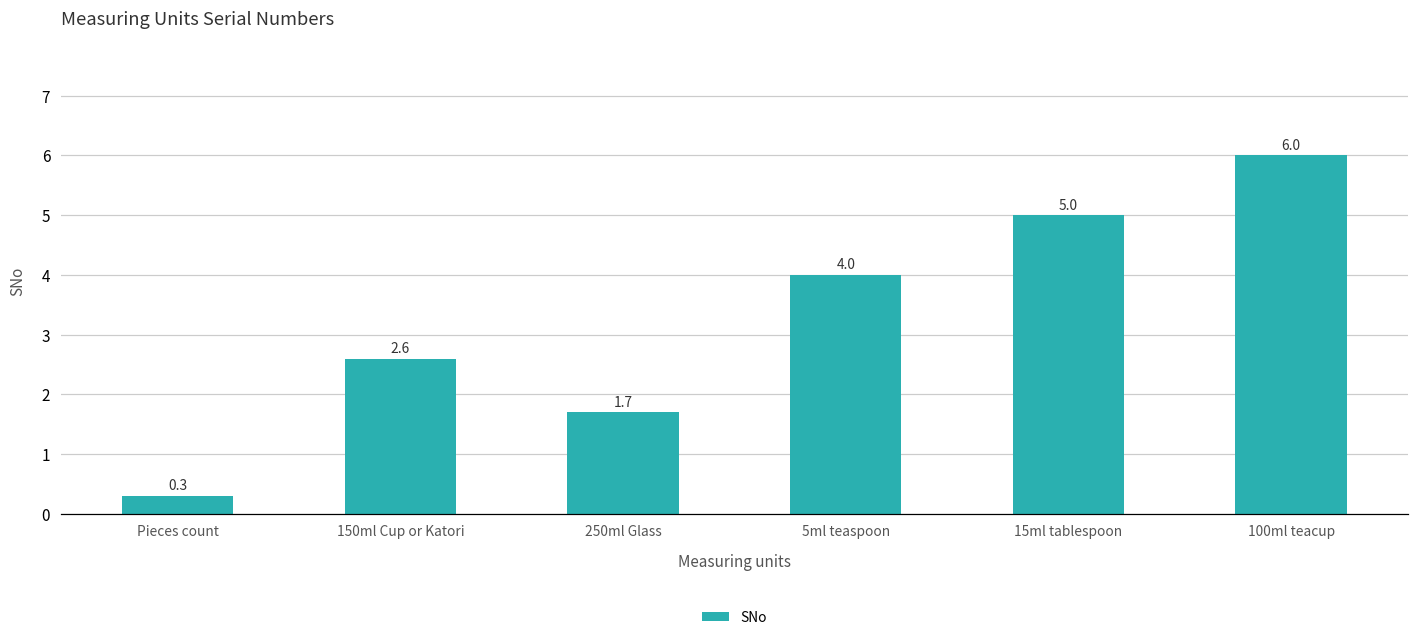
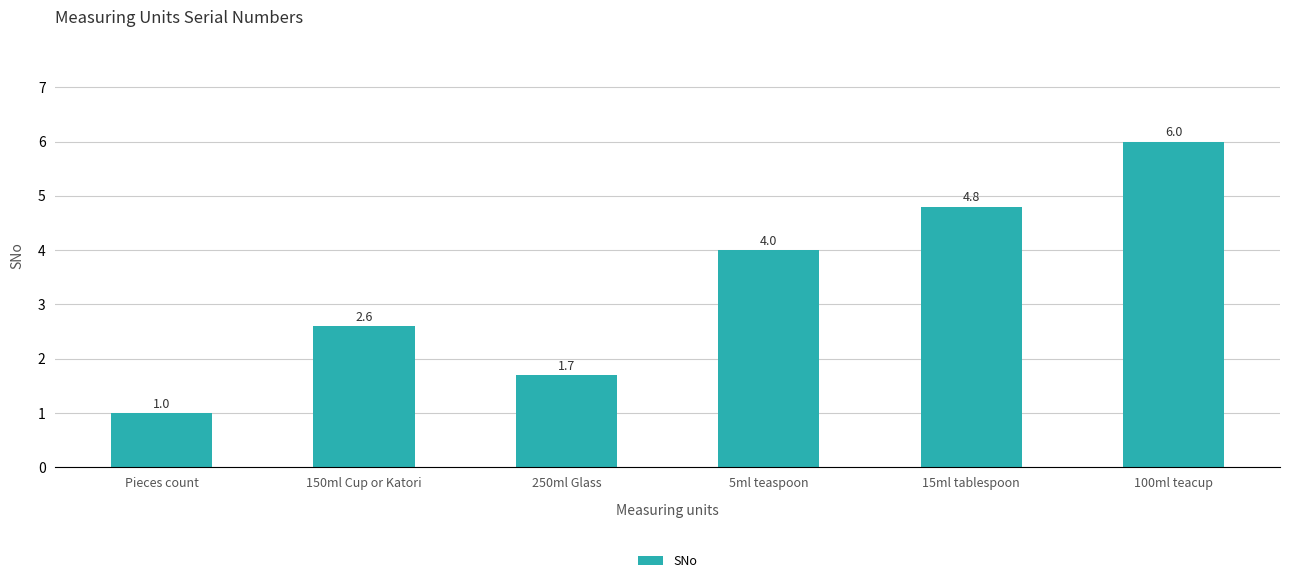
Pieces count: 0.3 -> 1.0
15ml tablespoon: 5.0 -> 4.8
